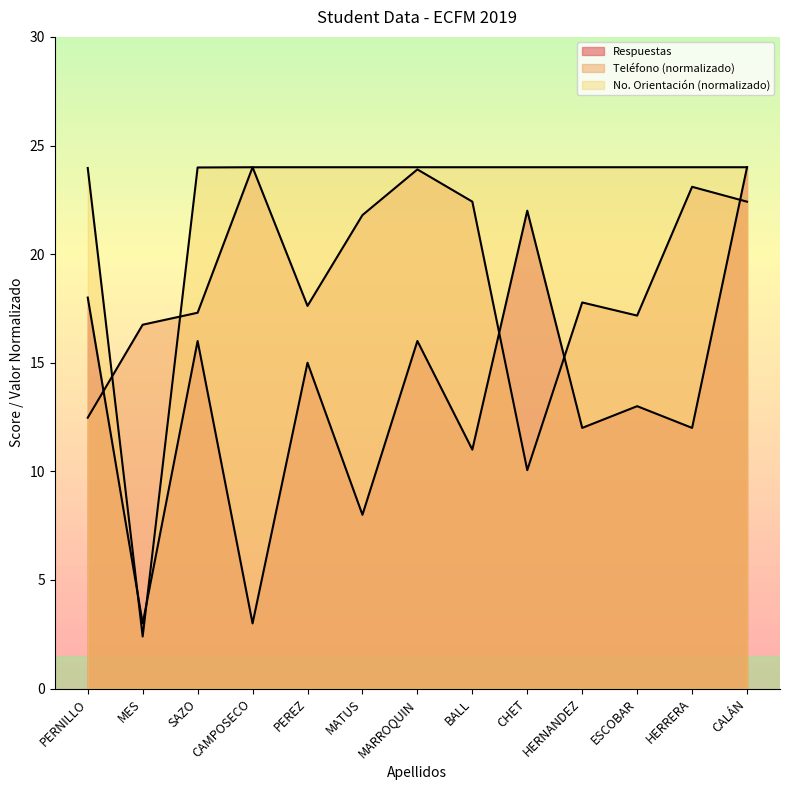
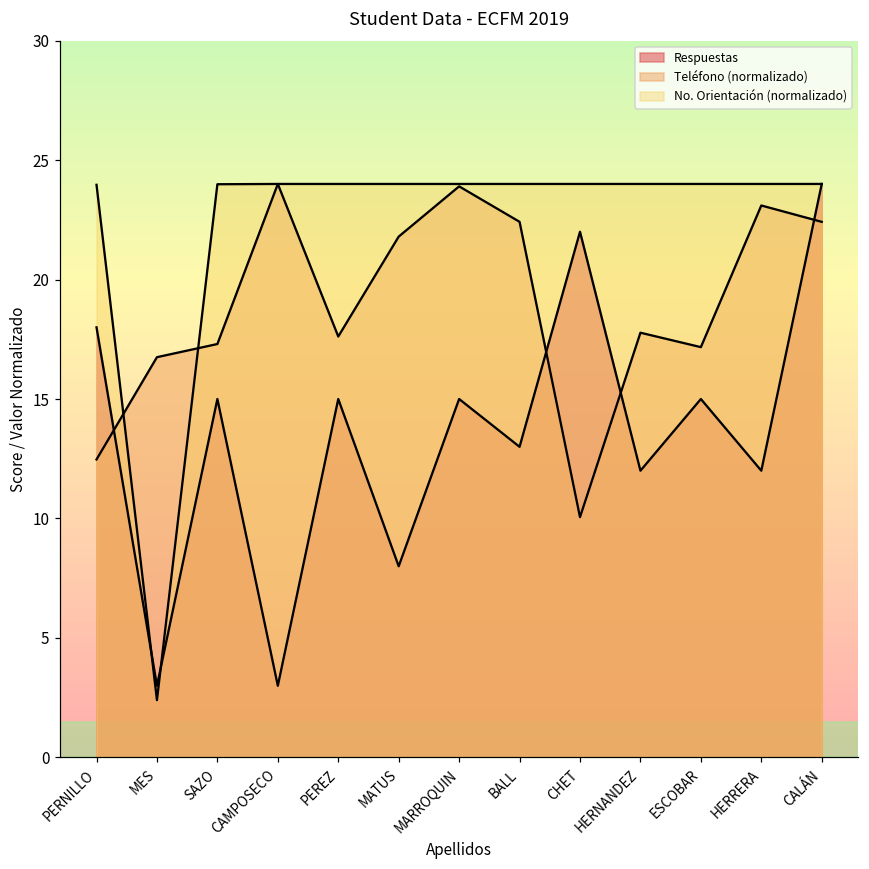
Respuestas, SAZO: 16 -> 15
Respuestas, MARROQUIN: 16 -> 15
Respuestas, BALL: 11 -> 13
Respuestas, ESCOBAR: 13 -> 15
